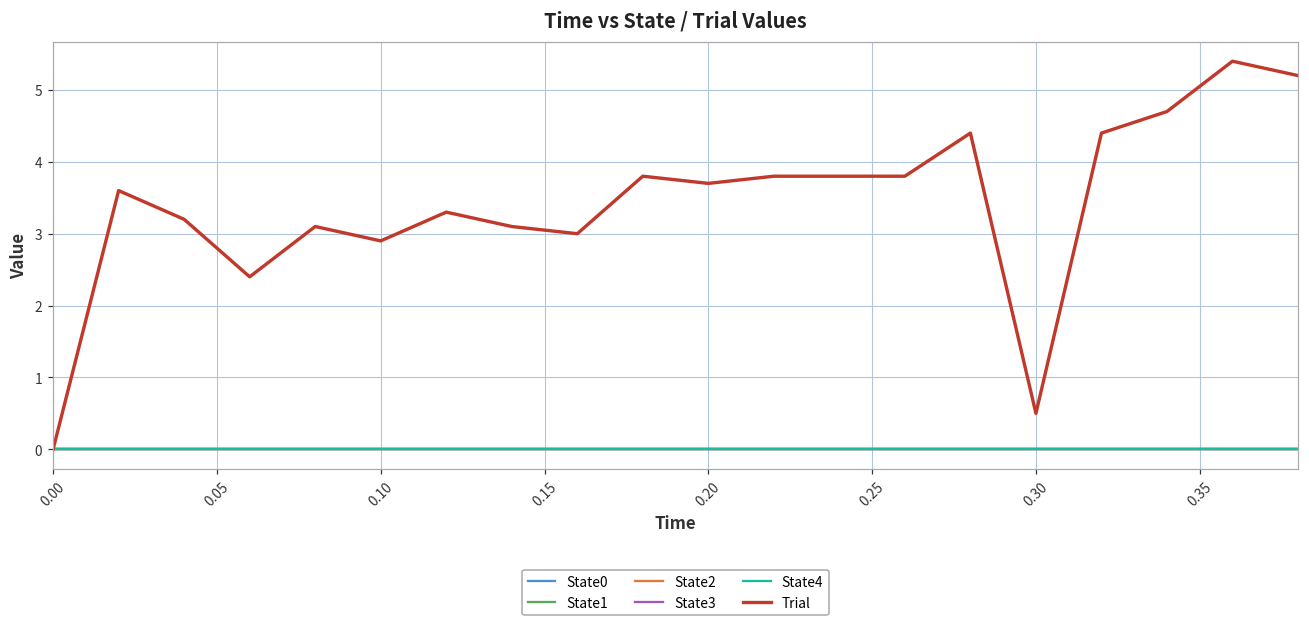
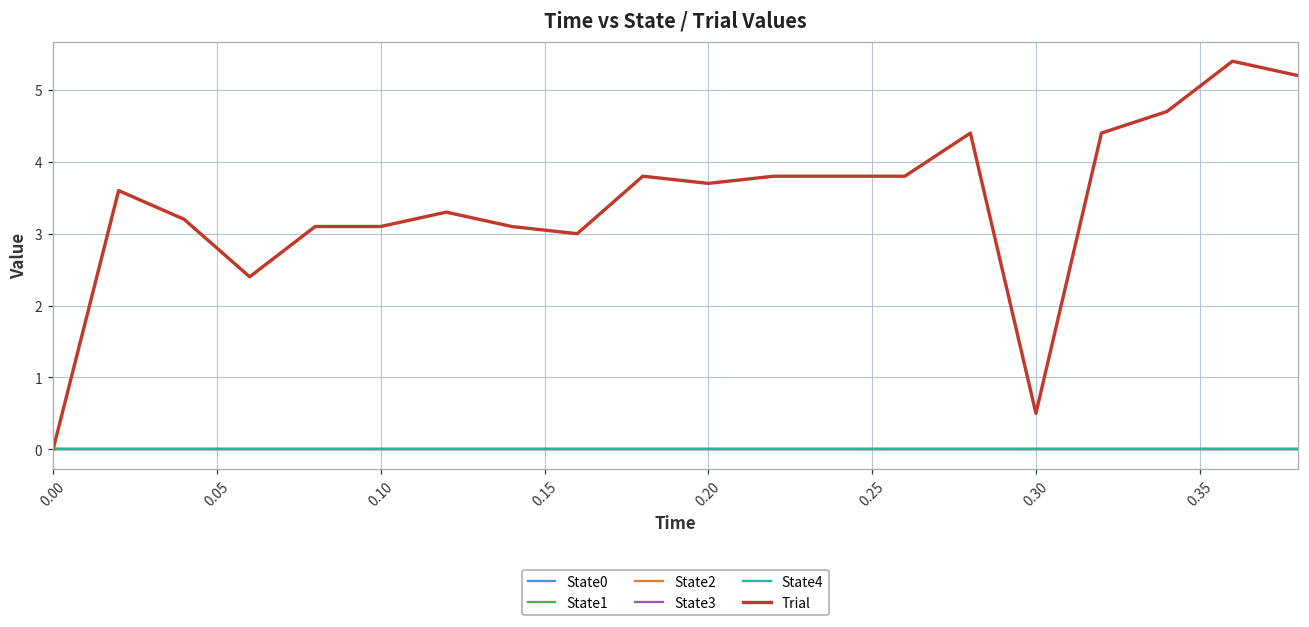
Trial, 0.10: 2.9 -> 3.1
